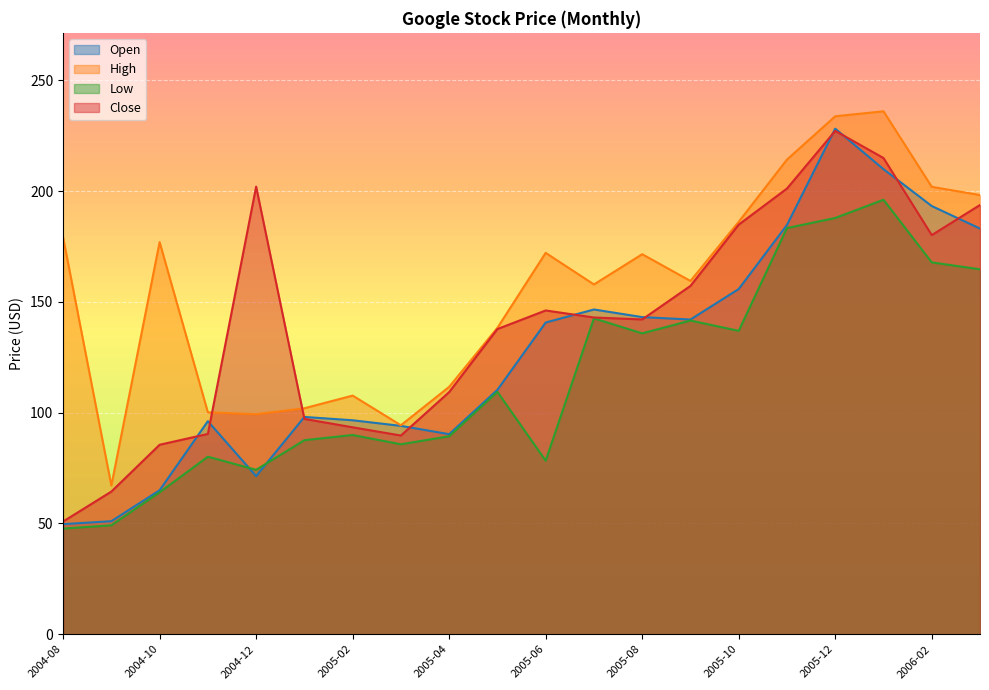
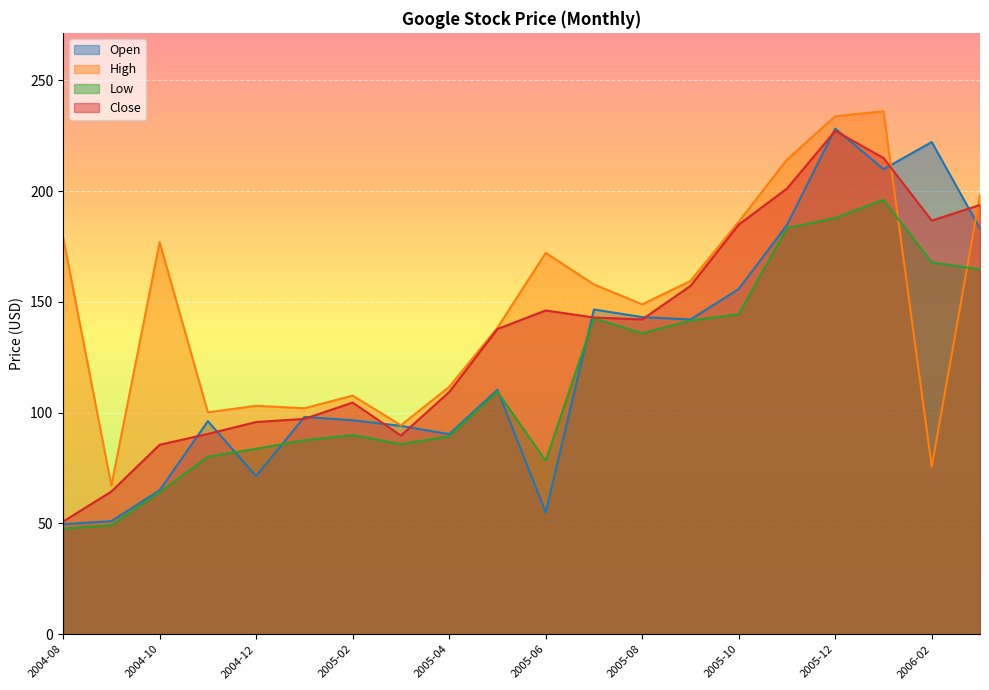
High, 2004-12: 99 -> 103
Low, 2004-12: 74 -> 84
Close, 2004-12: 202 -> 96
Close, 2005-02: 93 -> 105
Open, 2005-06: 141 -> 55
High, 2005-08: 172 -> 149
Low, 2005-10: 137 -> 144
Open, 2006-02: 193 -> 222
High, 2006-02: 202 -> 76
Close, 2006-02: 180 -> 187
